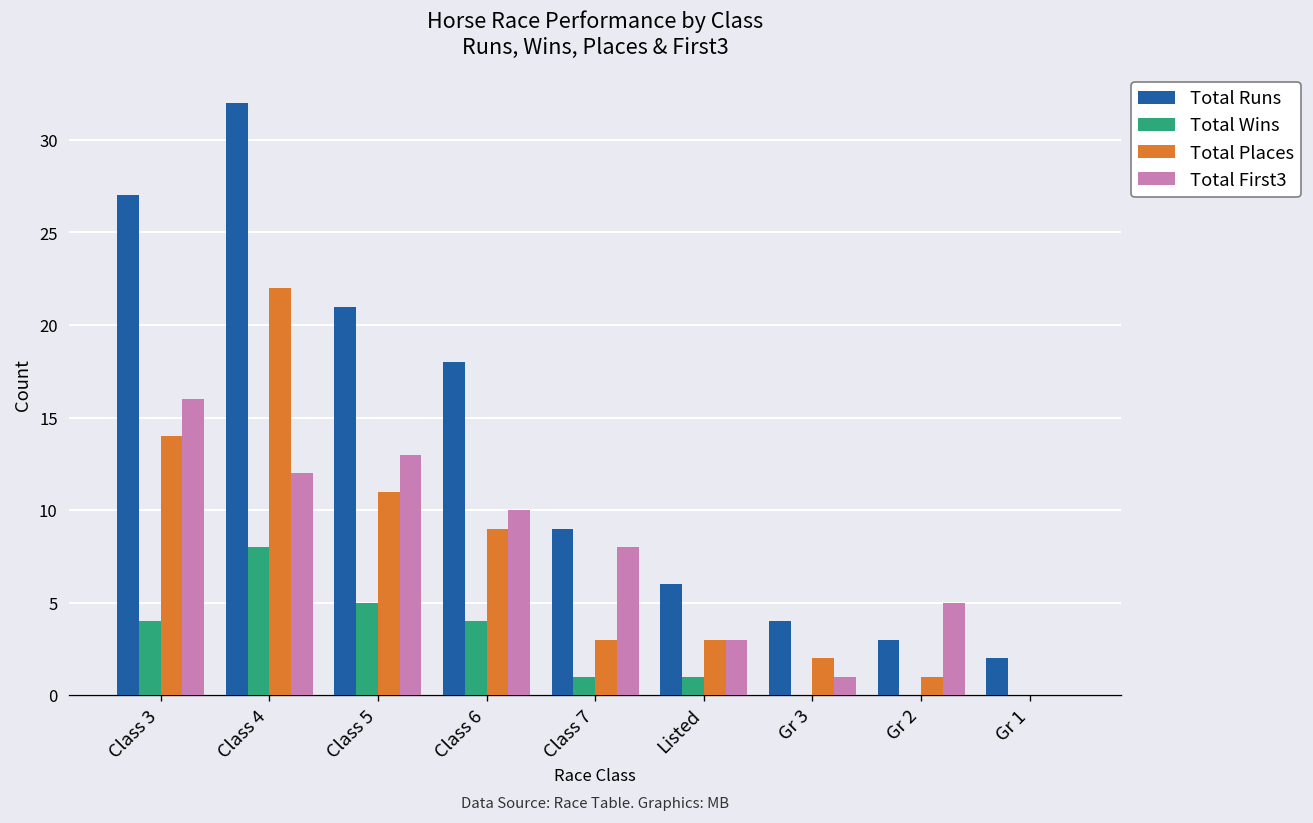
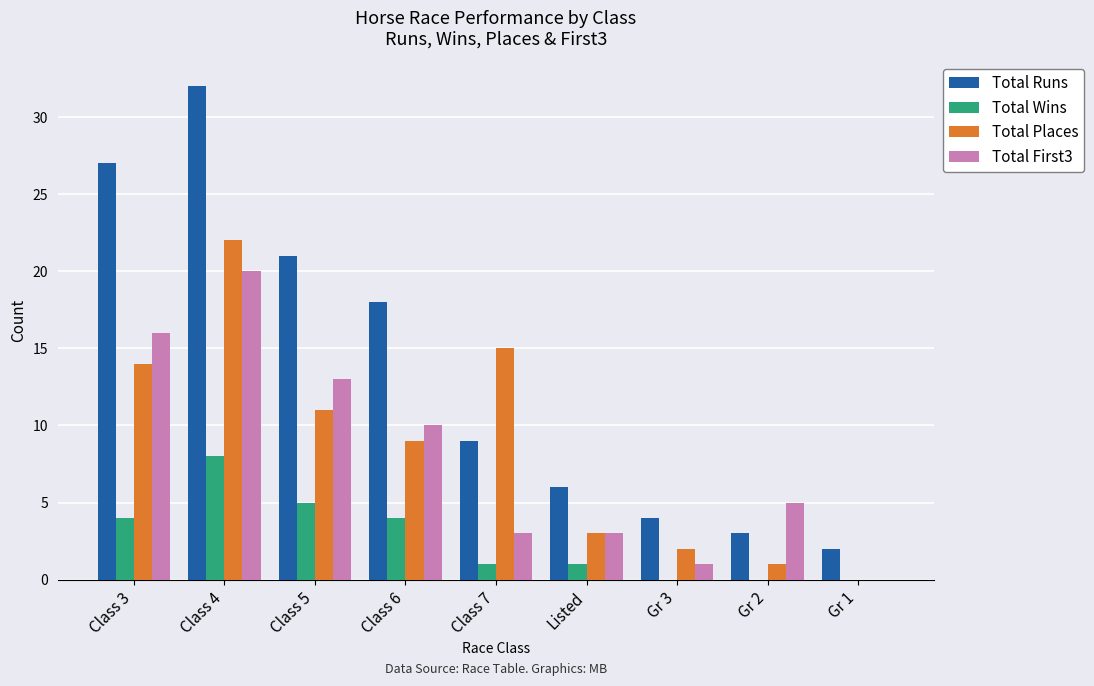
Total First3, Class 4: 12 -> 20
Total Places, Class 7: 3 -> 15
Total First3, Class 7: 8 -> 3
